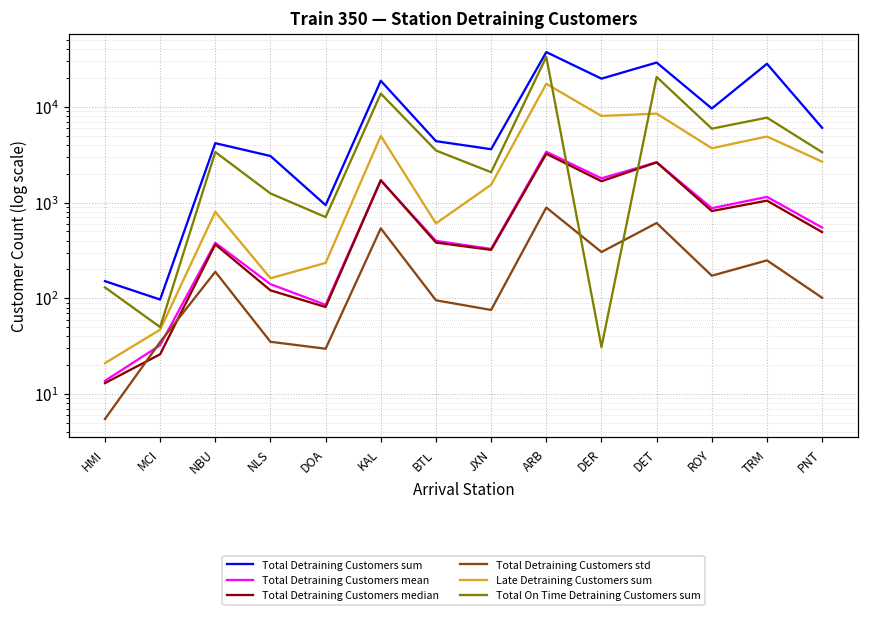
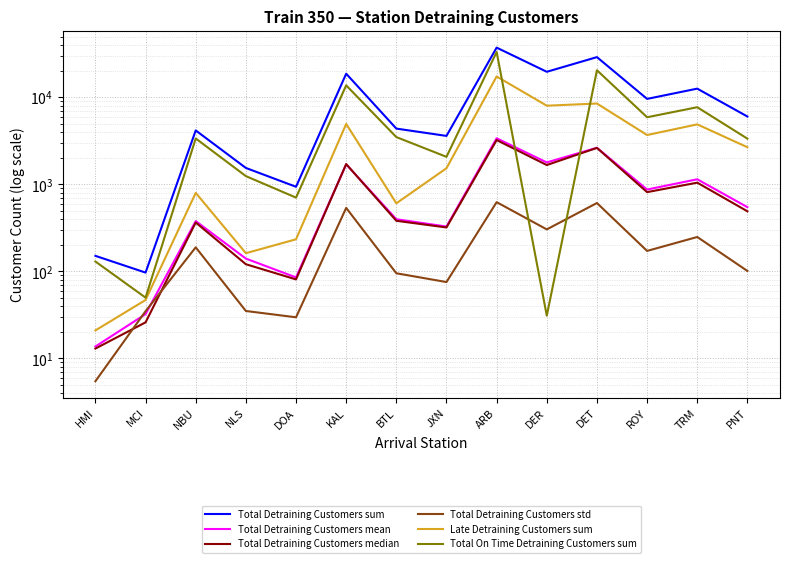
Total Detraining Customers sum, NLS: 3100 -> 1500
Total Detraining Customers std, ARB: 900 -> 600
Total Detraining Customers sum, TRM: 28000 -> 13000
